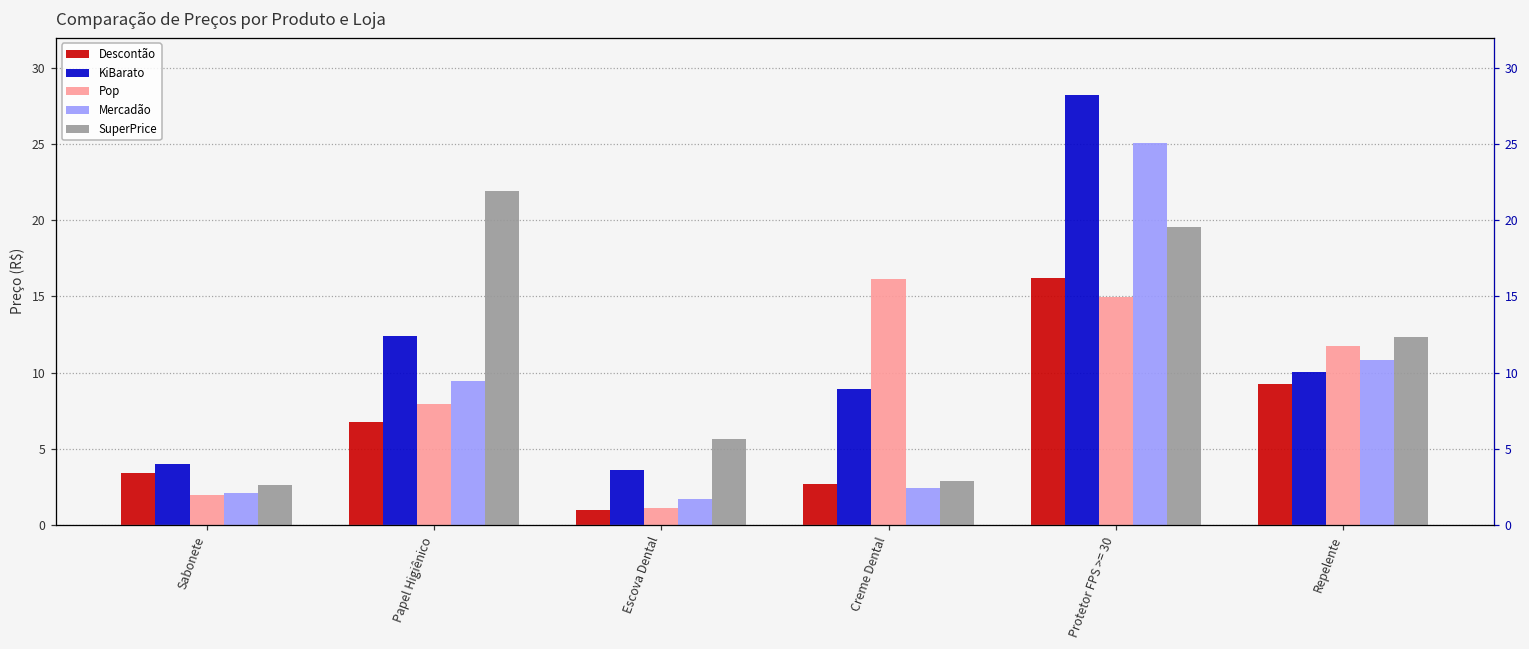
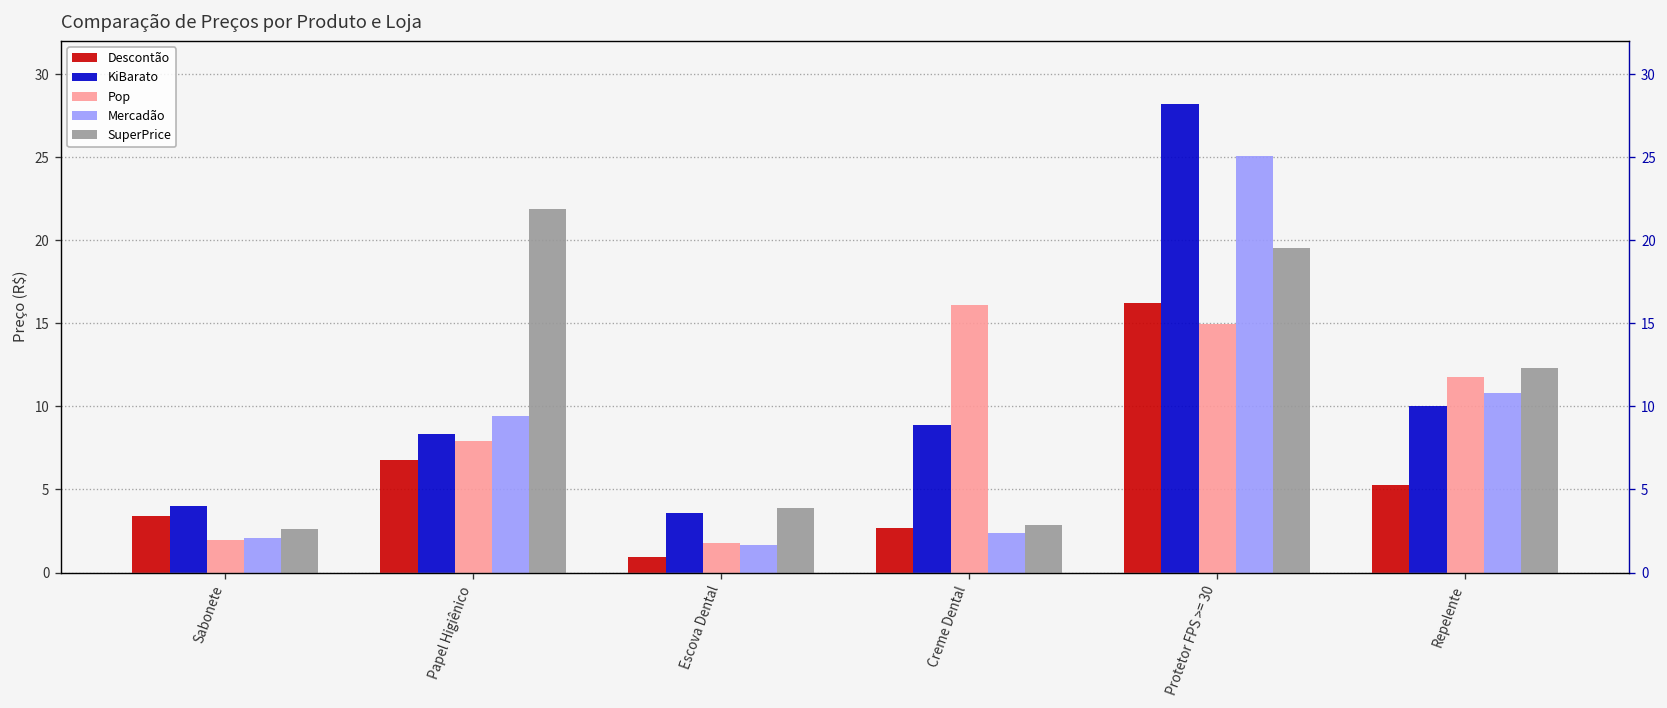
KiBarato, Papel Higiênico: 12.4 -> 8.4
Pop, Escova Dental: 1.1 -> 1.8
SuperPrice, Escova Dental: 5.7 -> 3.9
Descontão, Repelente: 9.2 -> 5.3
